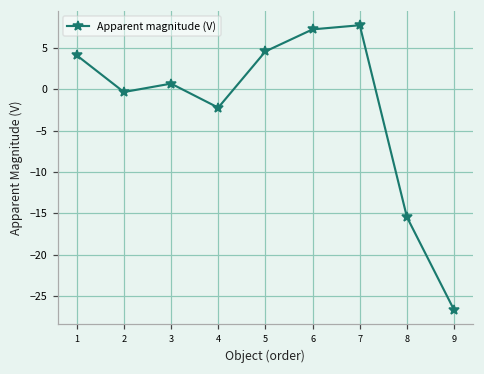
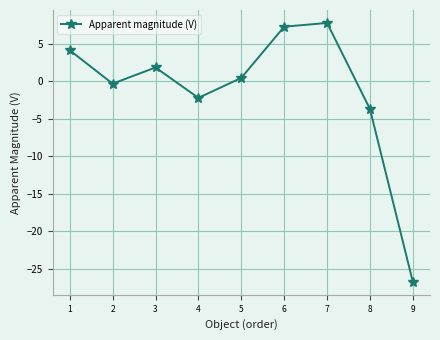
3: 1 -> 2
5: 5 -> 0
8: -15 -> -4
